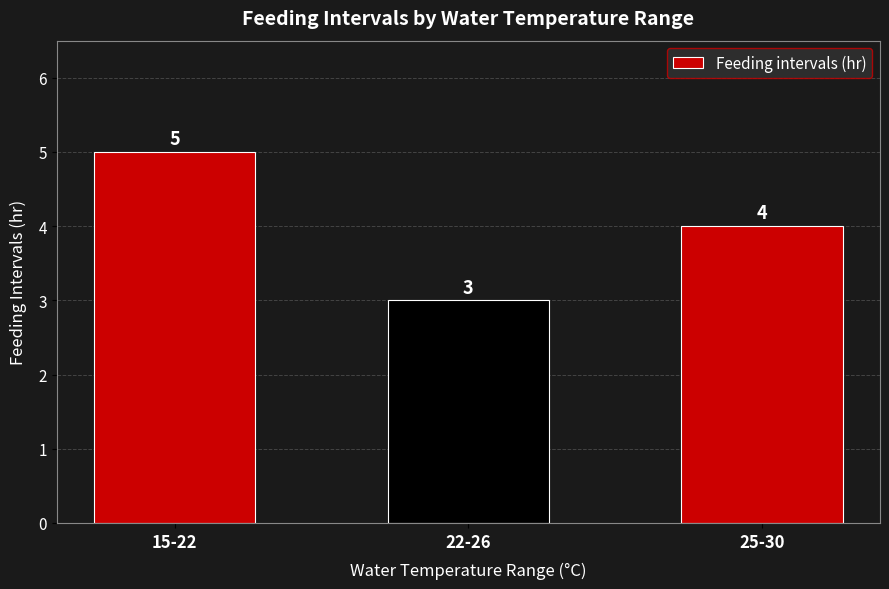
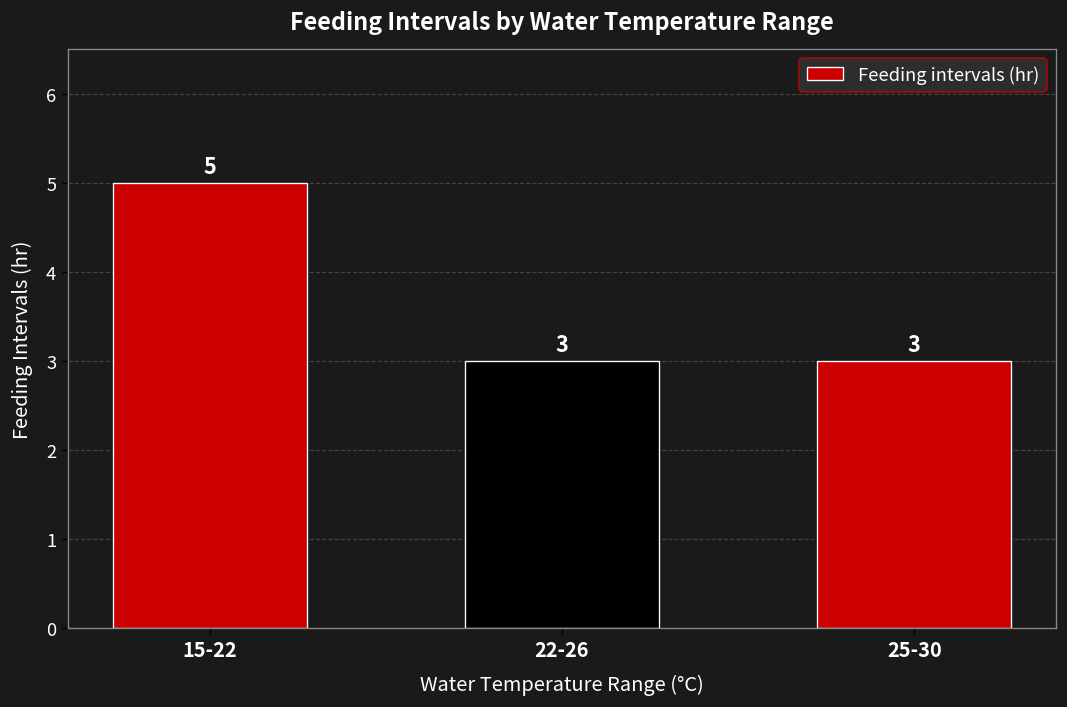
25-30: 4 -> 3
